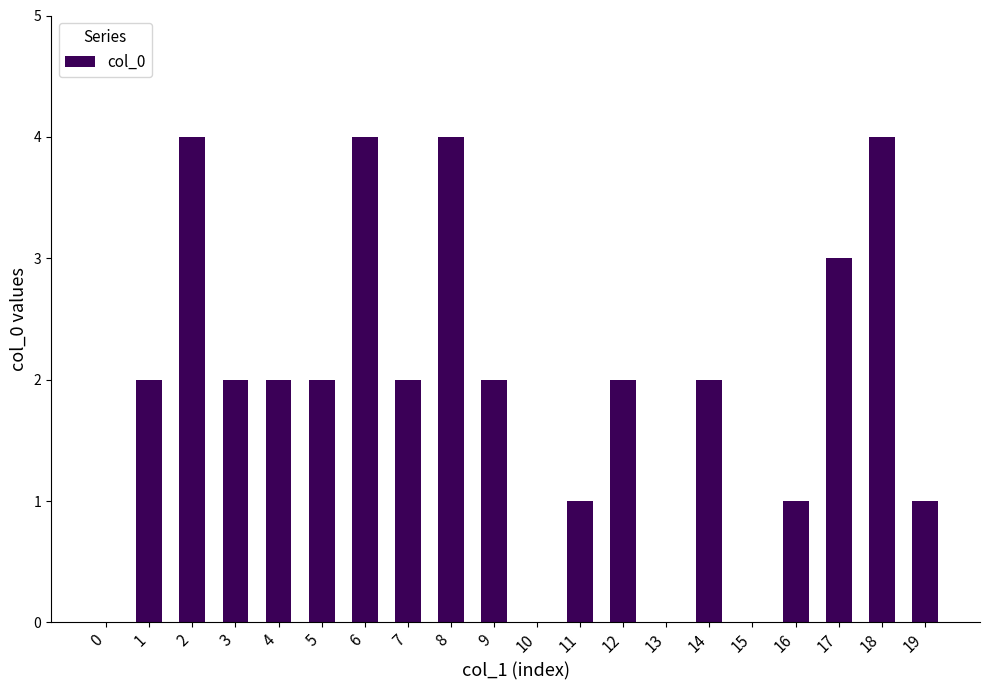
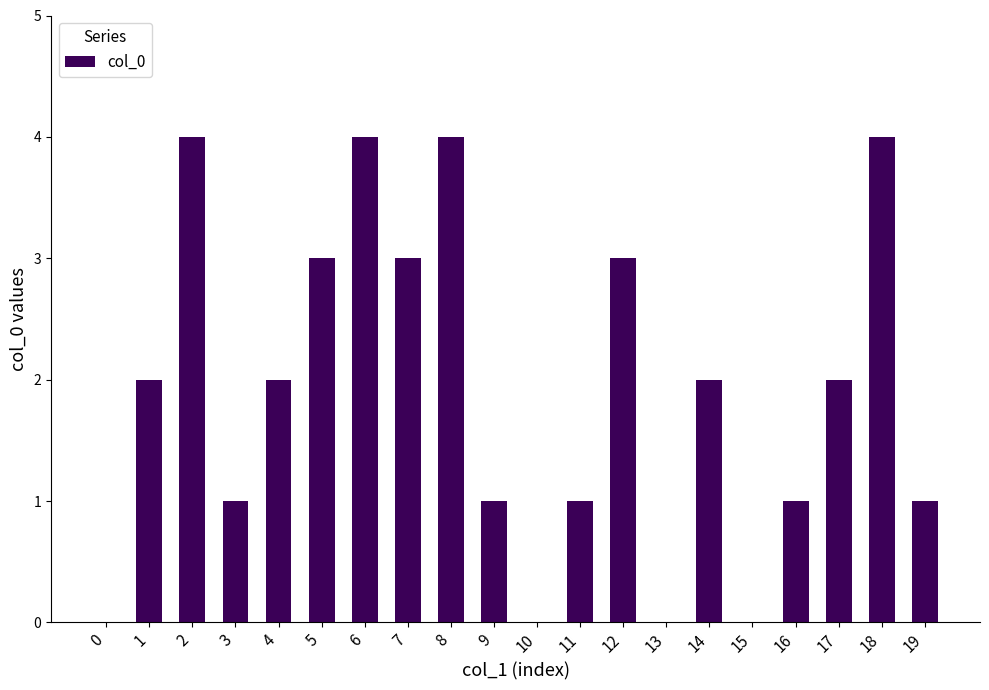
3: 2 -> 1
5: 2 -> 3
7: 2 -> 3
9: 2 -> 1
12: 2 -> 3
17: 3 -> 2
